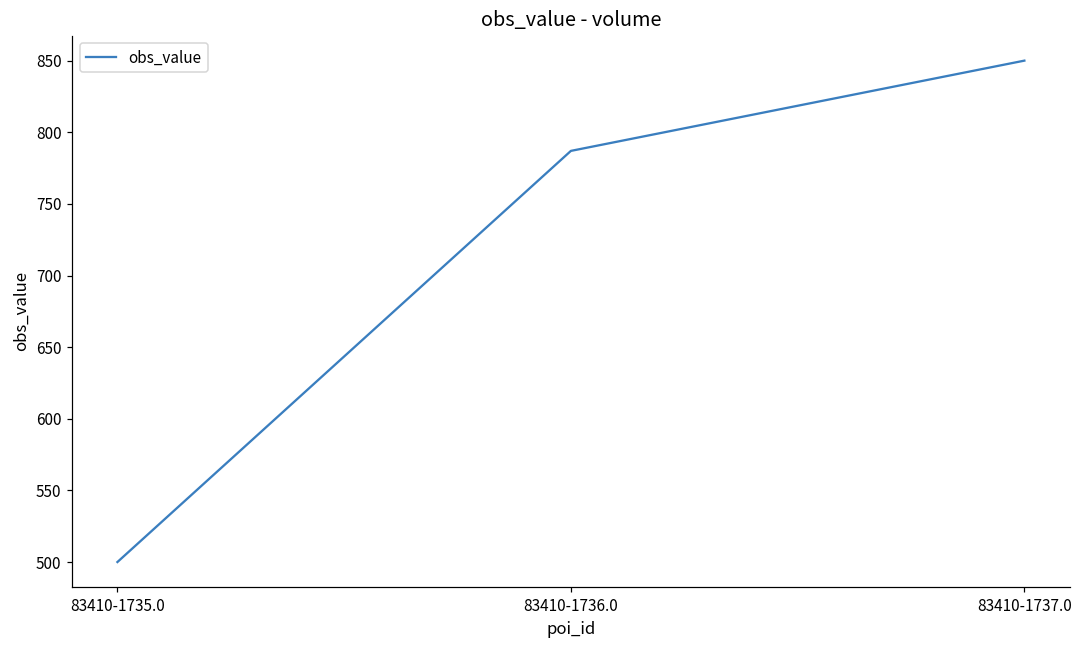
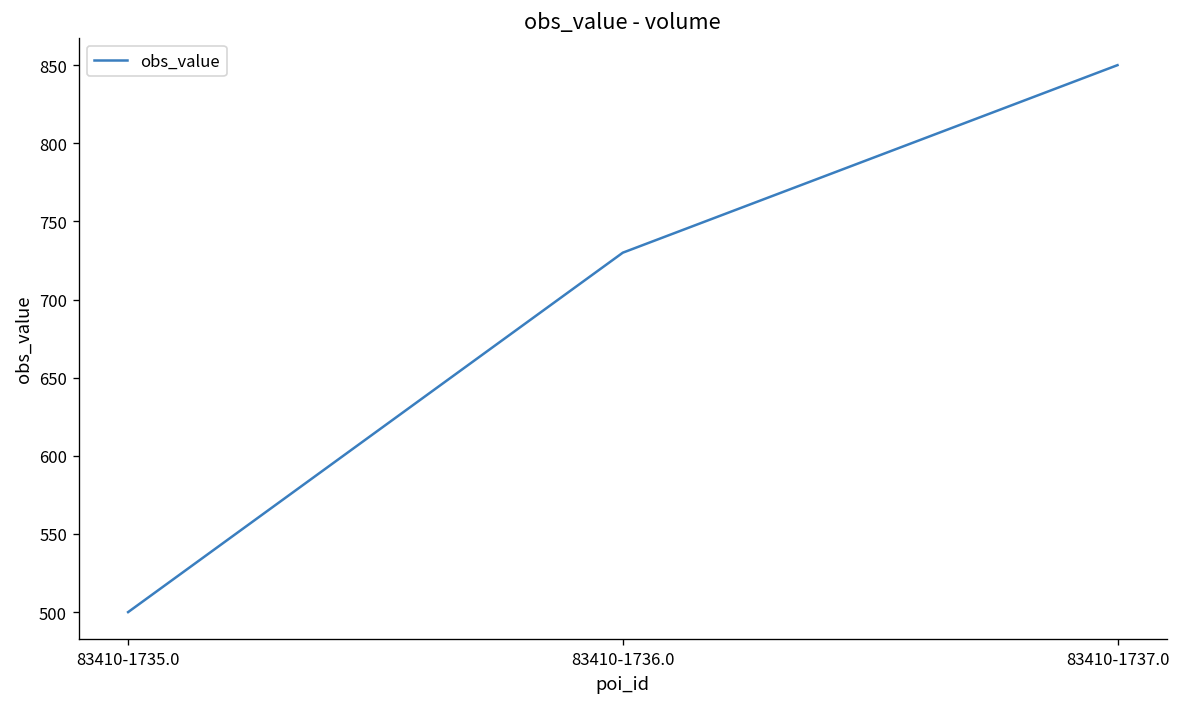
83410-1736.0: 787 -> 730
